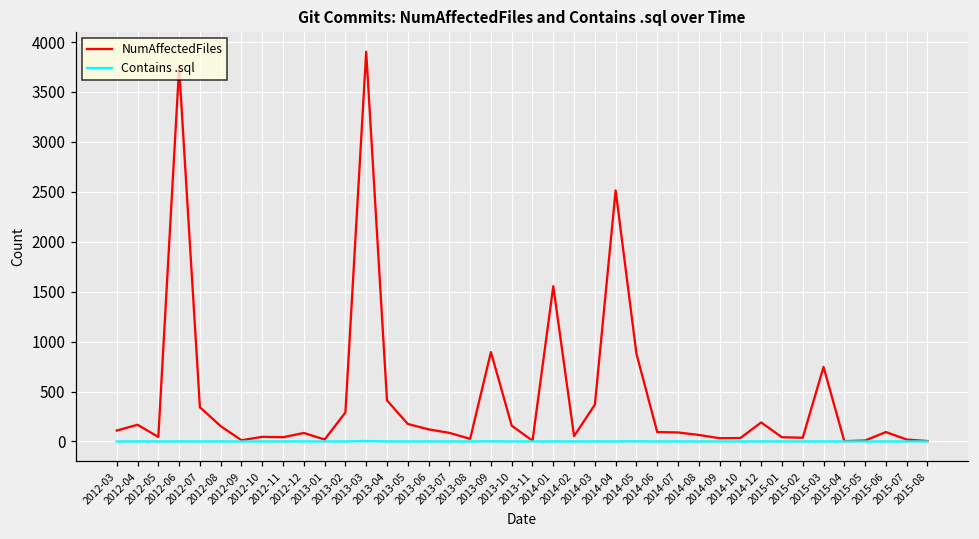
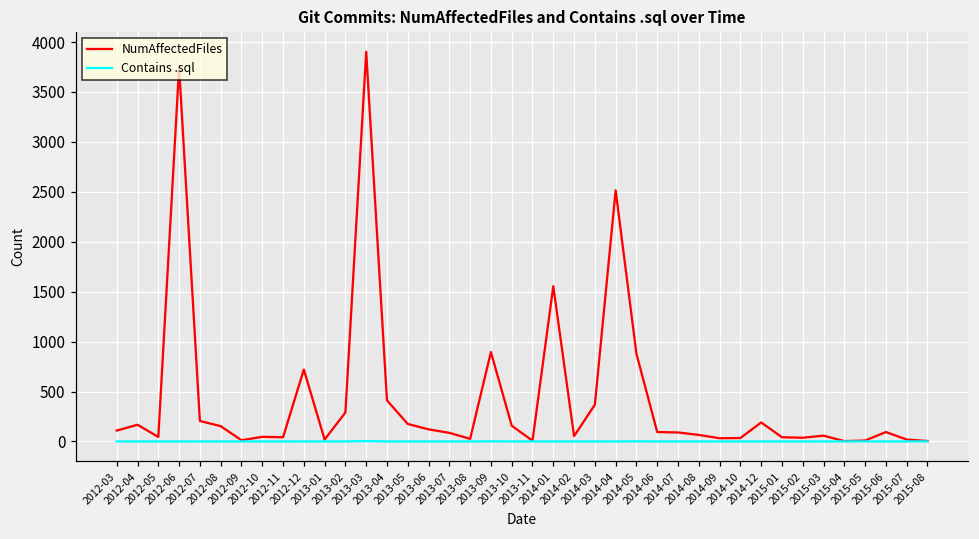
NumAffectedFiles, 2012-07: 300 -> 200
NumAffectedFiles, 2012-12: 100 -> 700
NumAffectedFiles, 2015-03: 700 -> 100
